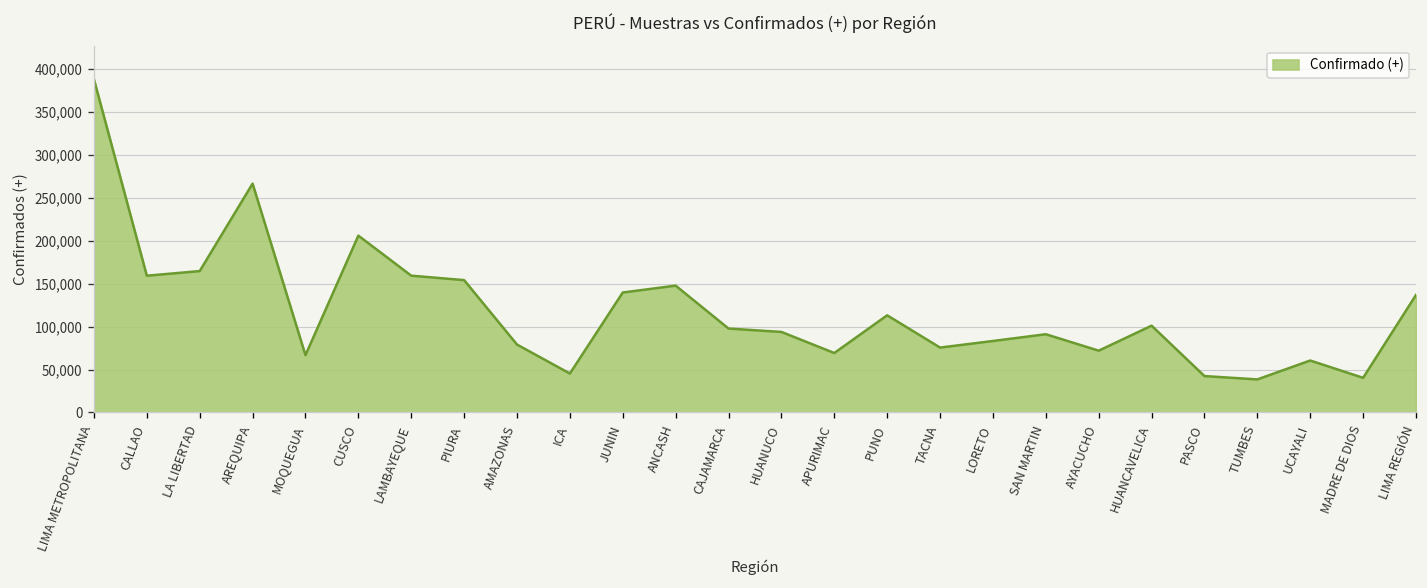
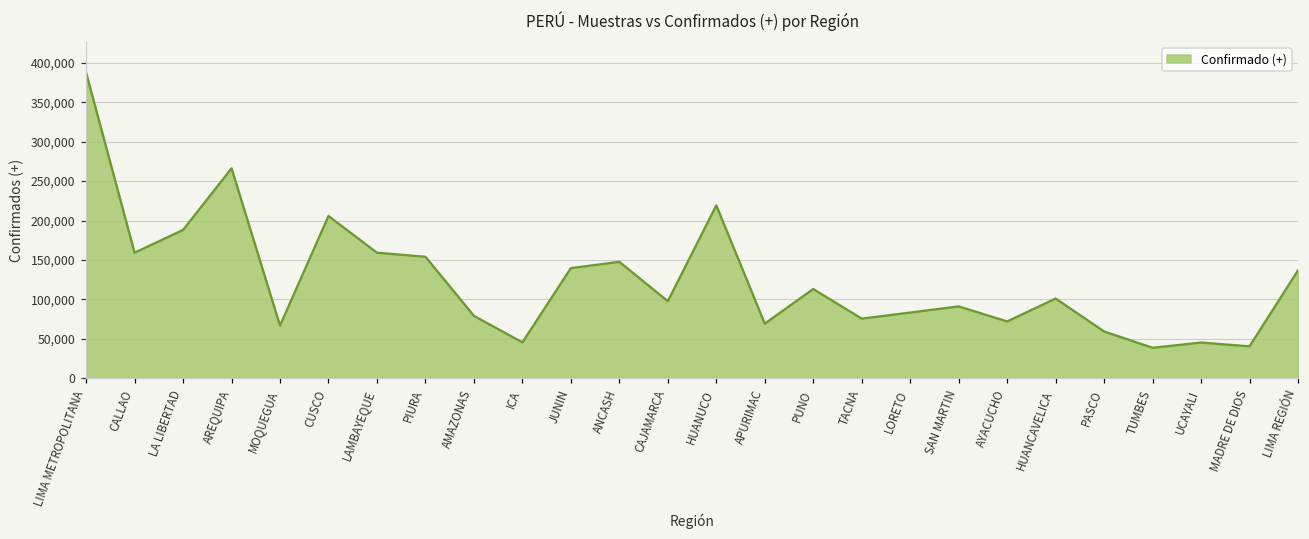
LA LIBERTAD: 160,000 -> 190,000
HUANUCO: 90,000 -> 220,000
PASCO: 40,000 -> 60,000
UCAYALI: 60,000 -> 50,000
